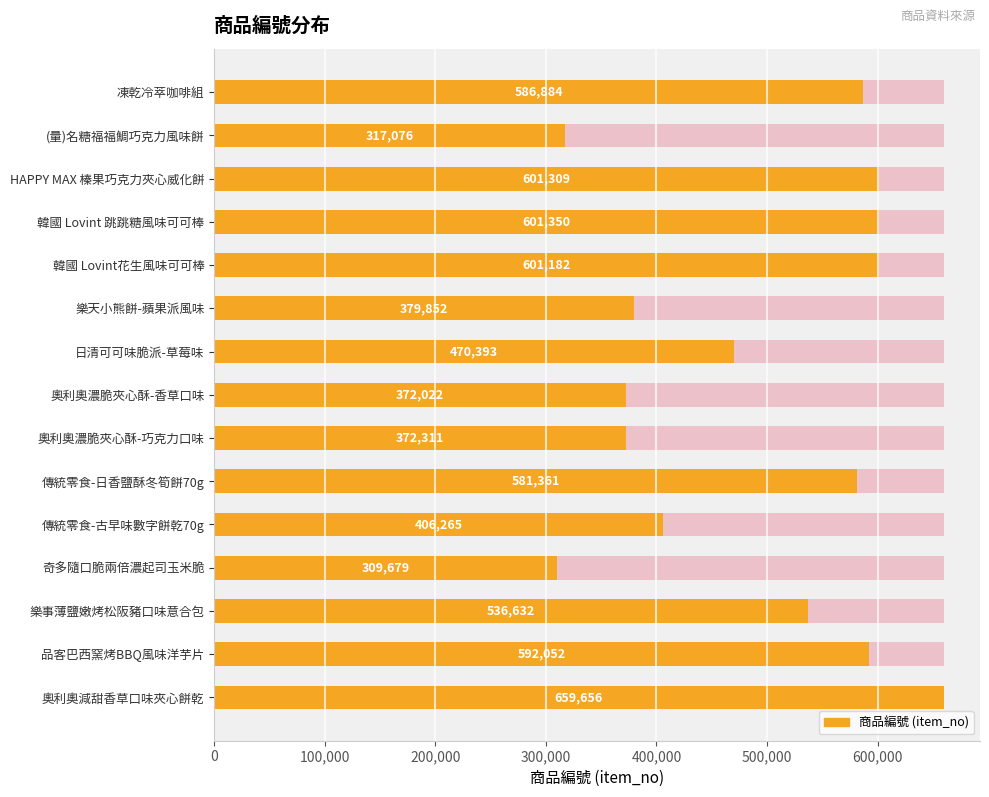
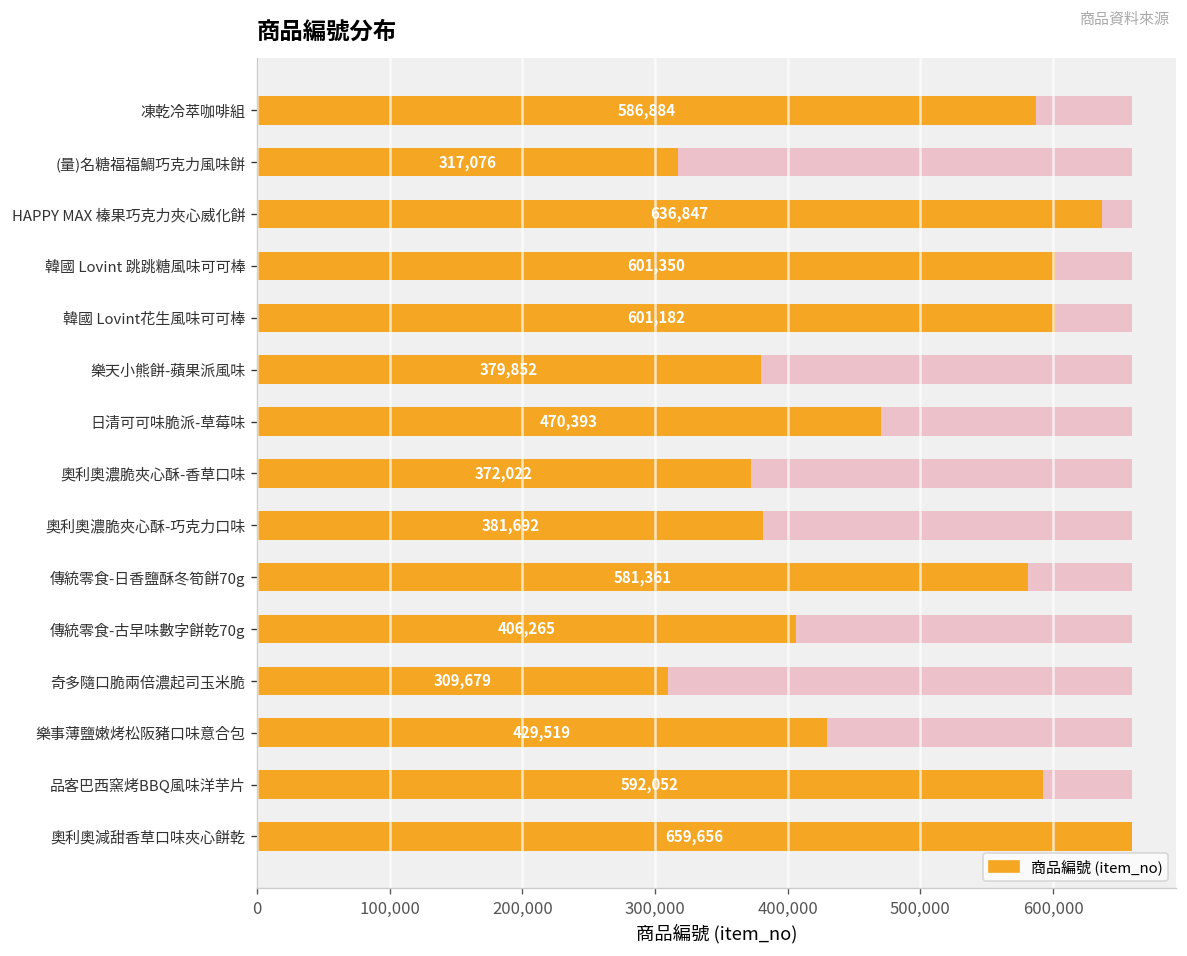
商品編號 (item_no), HAPPY MAX 榛果巧克力夾心威化餅: 601,309 -> 636,847
商品編號 (item_no), 奧利奧濃脆夾心酥-巧克力口味: 372,311 -> 381,692
商品編號 (item_no), 樂事薄鹽嫩烤松阪豬口味意合包: 536,632 -> 429,519
